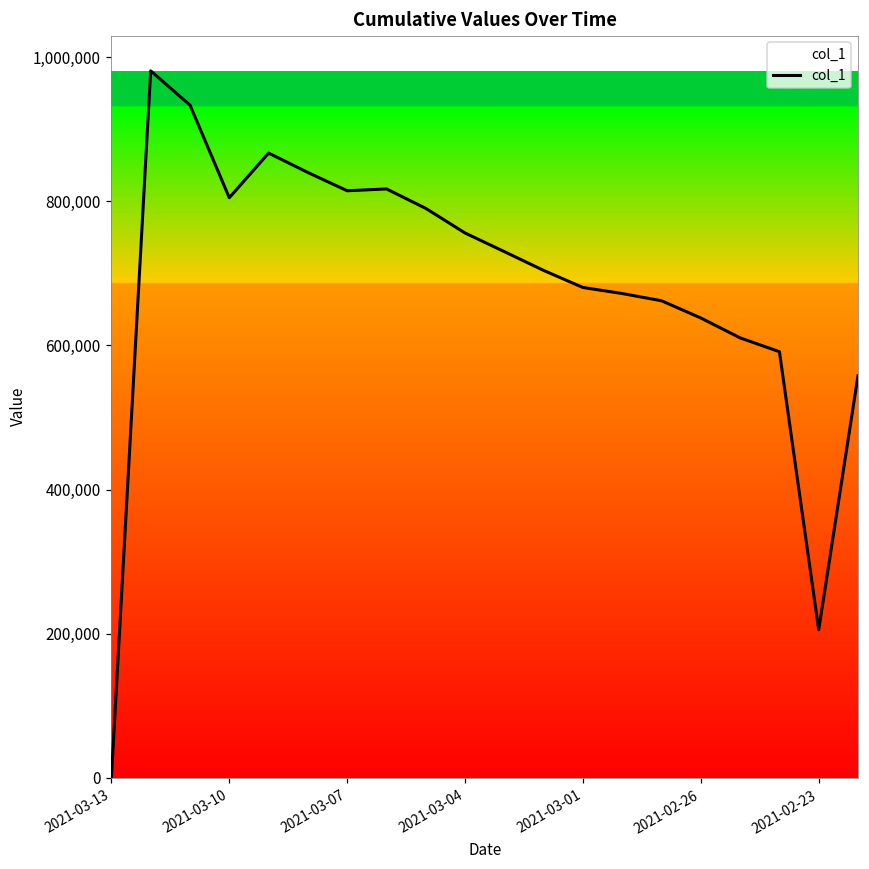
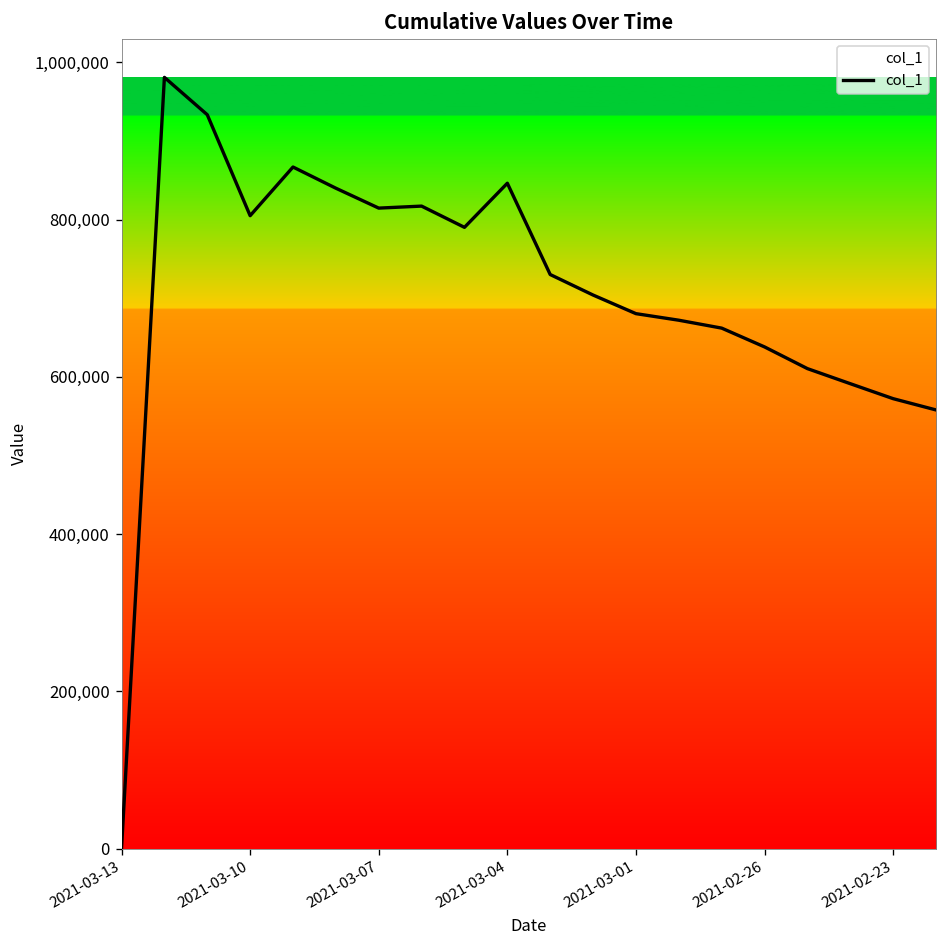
2021-03-04: 760,000 -> 850,000
2021-02-23: 210,000 -> 570,000
